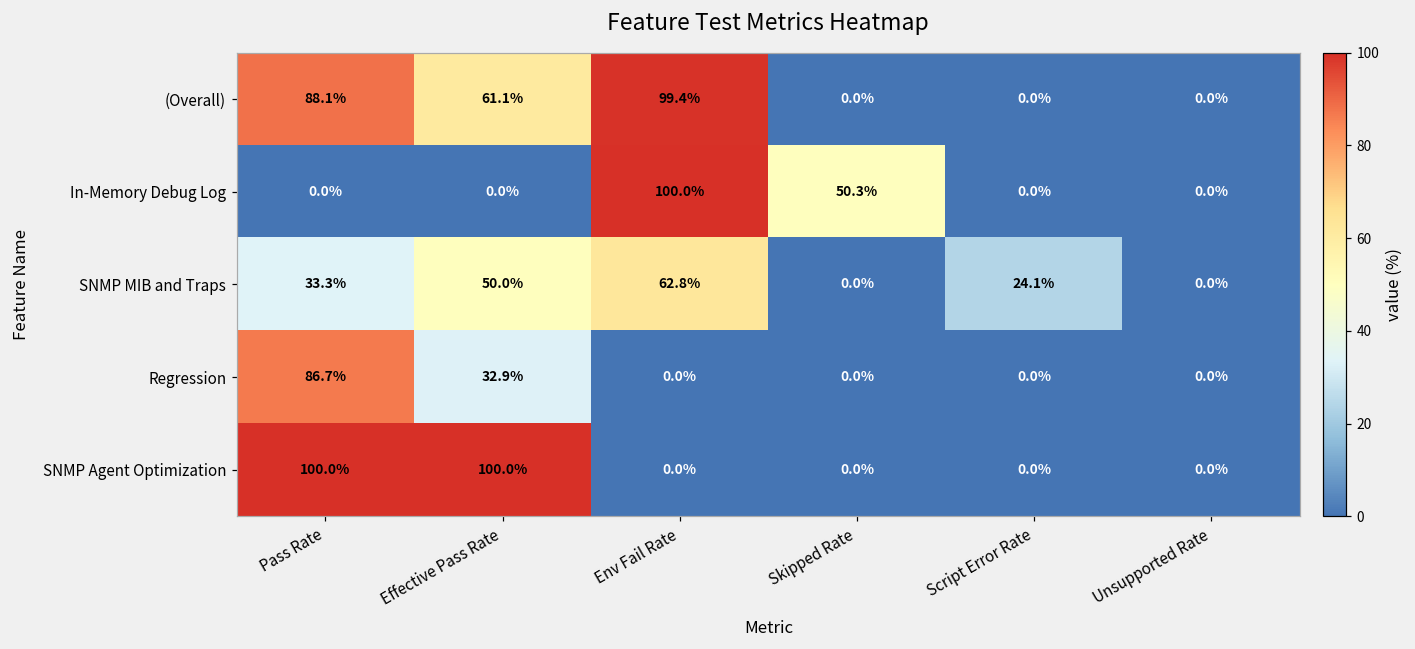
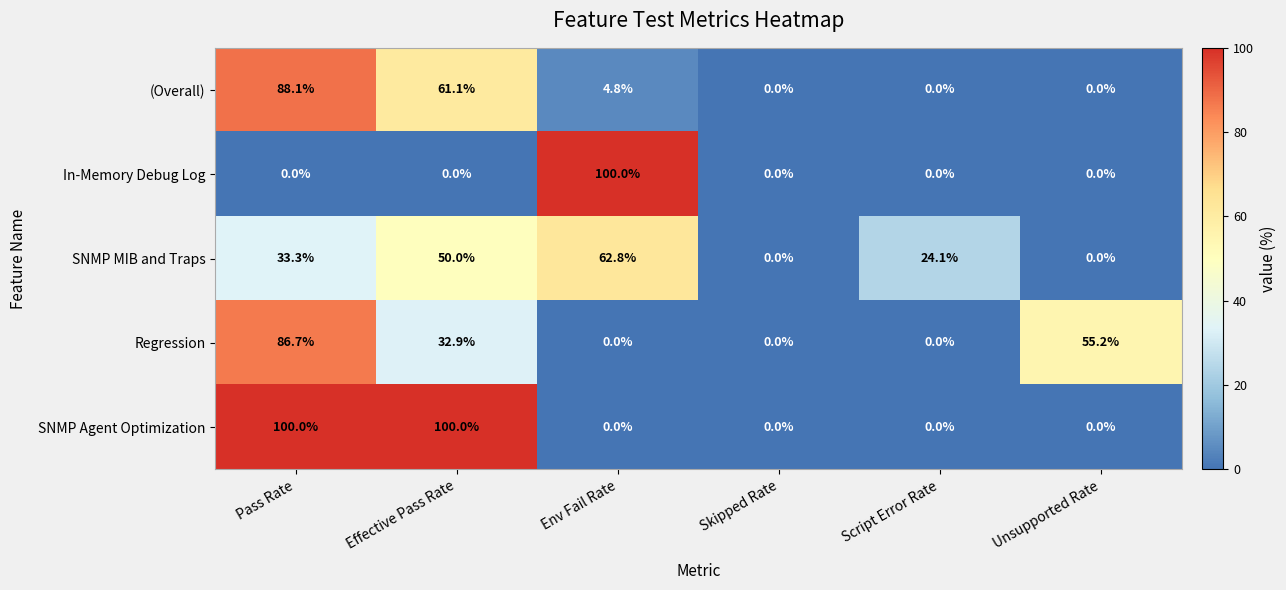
(Overall), Env Fail Rate: 99.4% -> 4.8%
In-Memory Debug Log, Skipped Rate: 50.3% -> 0.0%
Regression, Unsupported Rate: 0.0% -> 55.2%
